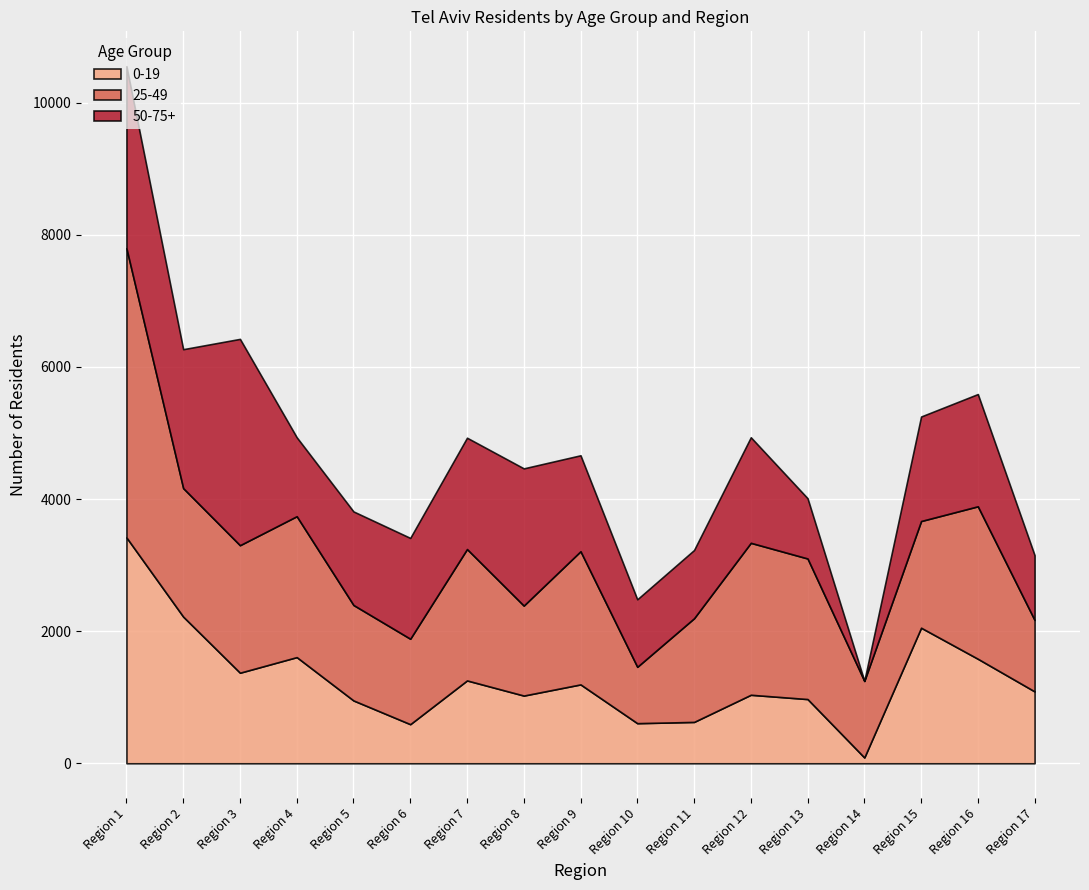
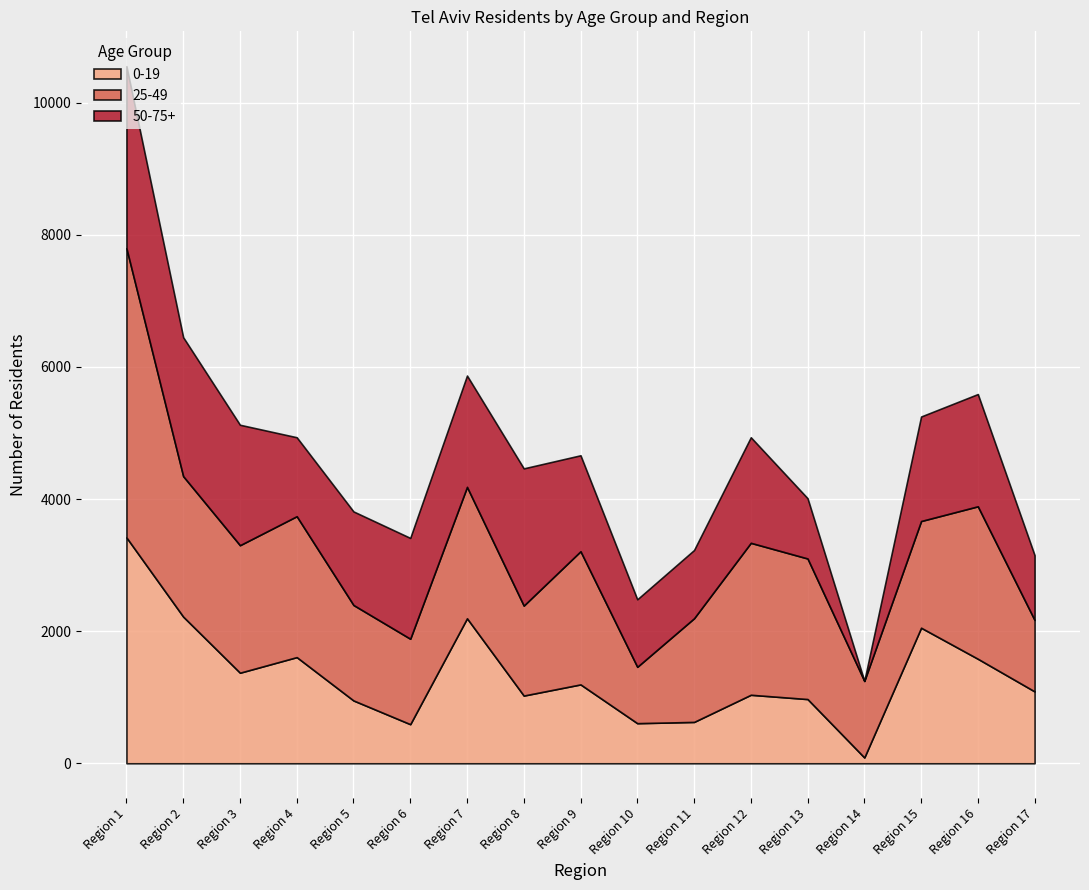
25-49, Region 2: 1900 -> 2100
50-75+, Region 3: 3100 -> 1800
0-19, Region 7: 1300 -> 2200
